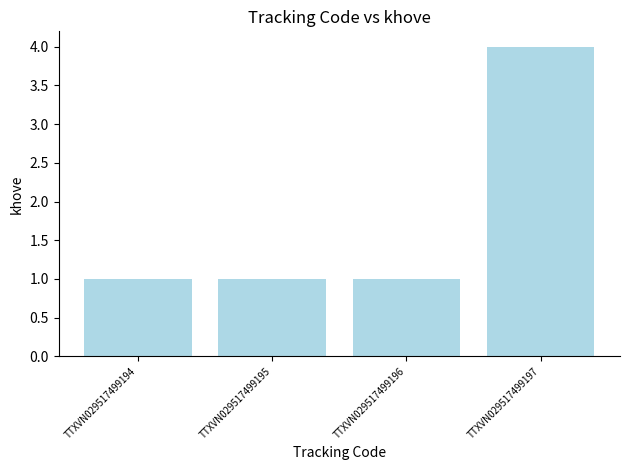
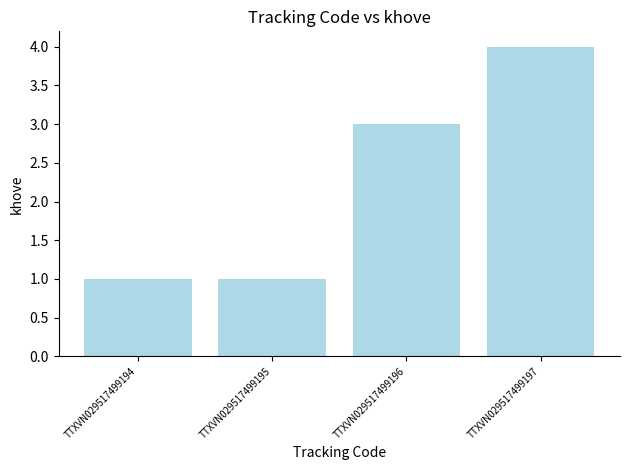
TTXVN029517499196: 1 -> 3
